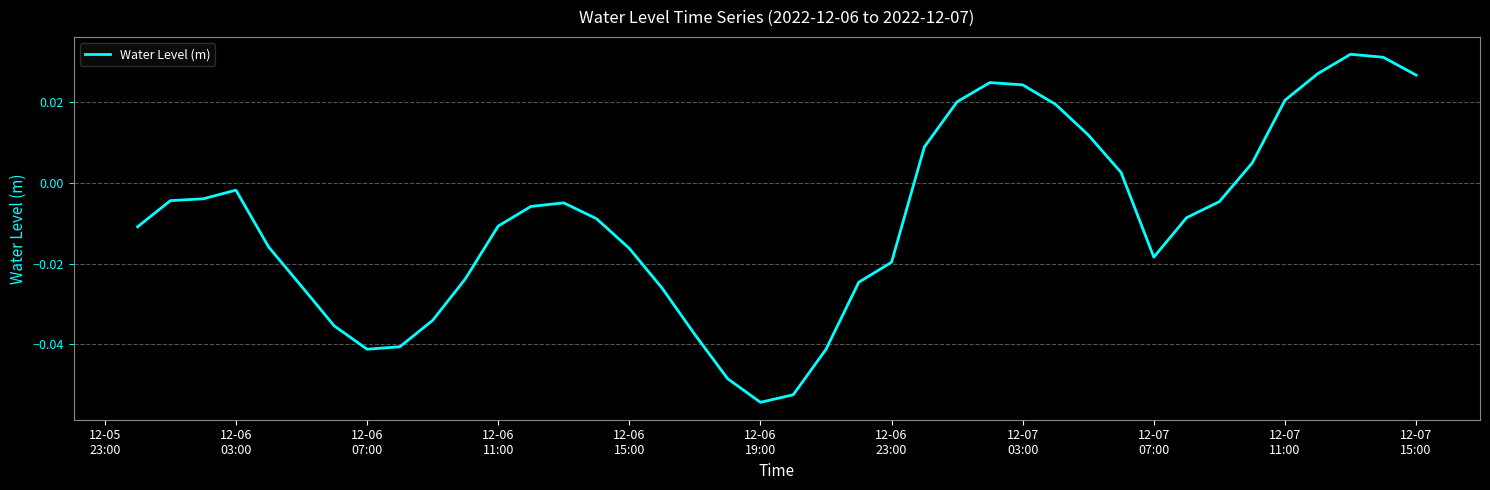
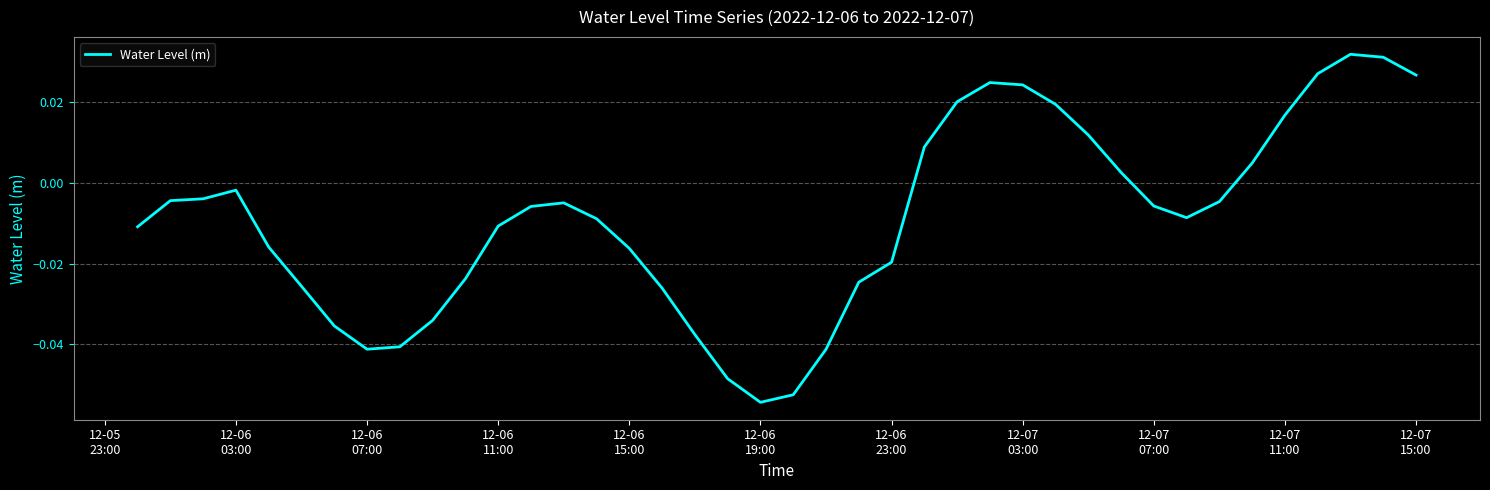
12-07 07:00: -0.018 -> -0.006
12-07 11:00: 0.021 -> 0.017
